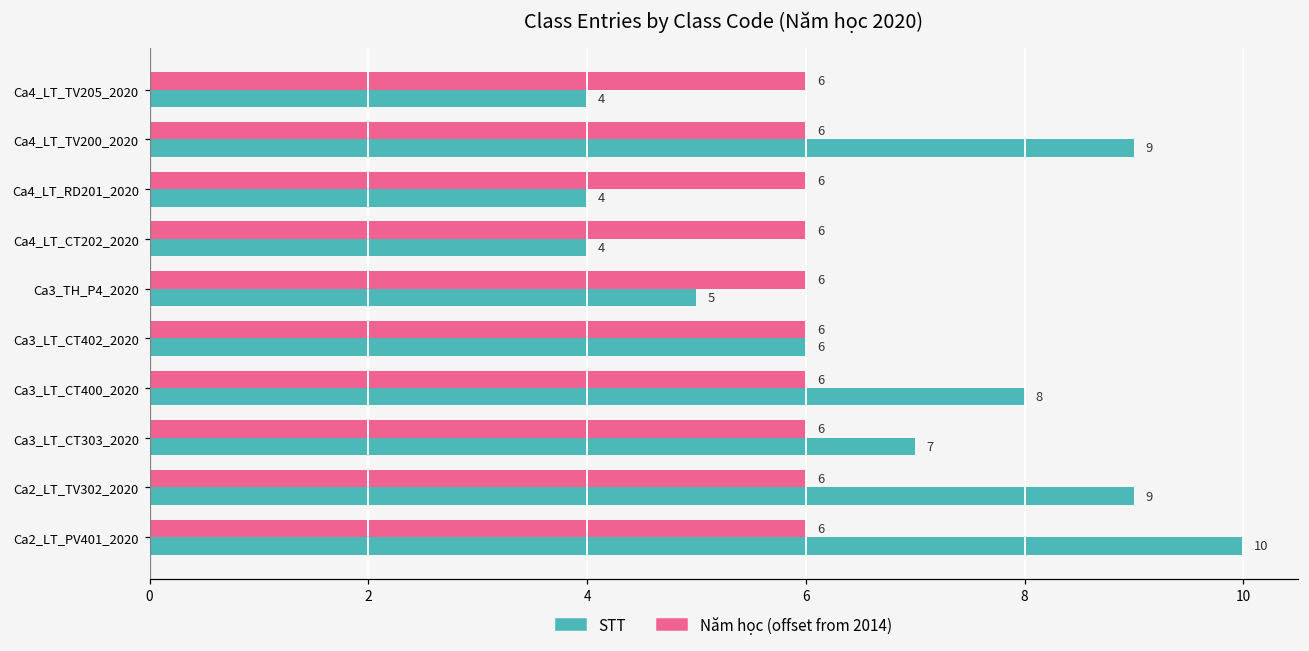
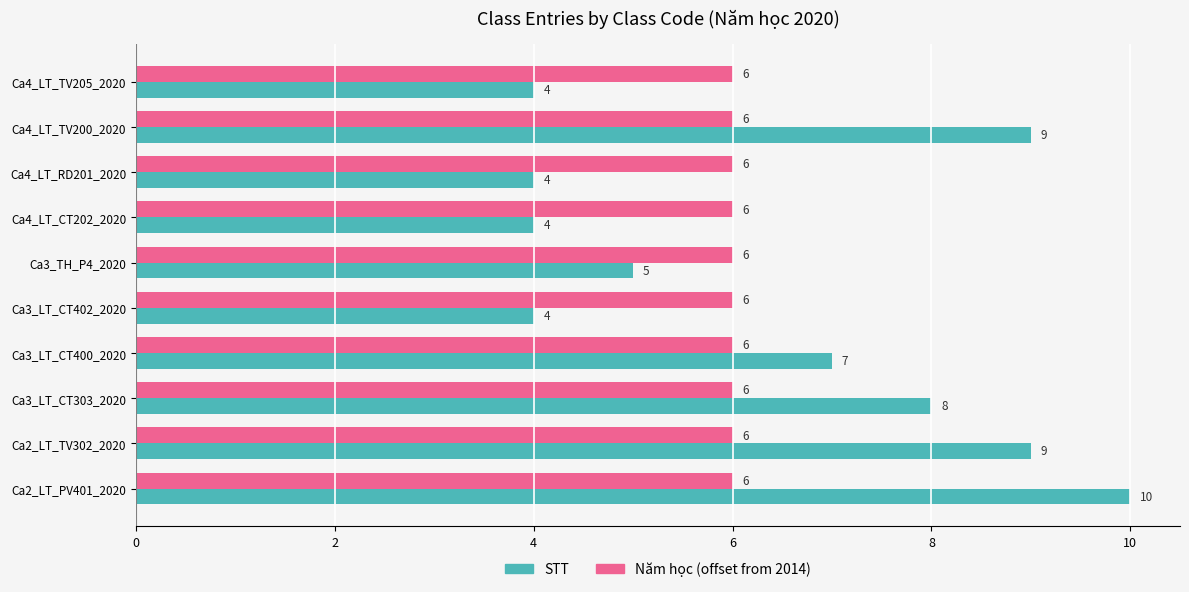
STT, Ca3_LT_CT402_2020: 6 -> 4
STT, Ca3_LT_CT400_2020: 8 -> 7
STT, Ca3_LT_CT303_2020: 7 -> 8
